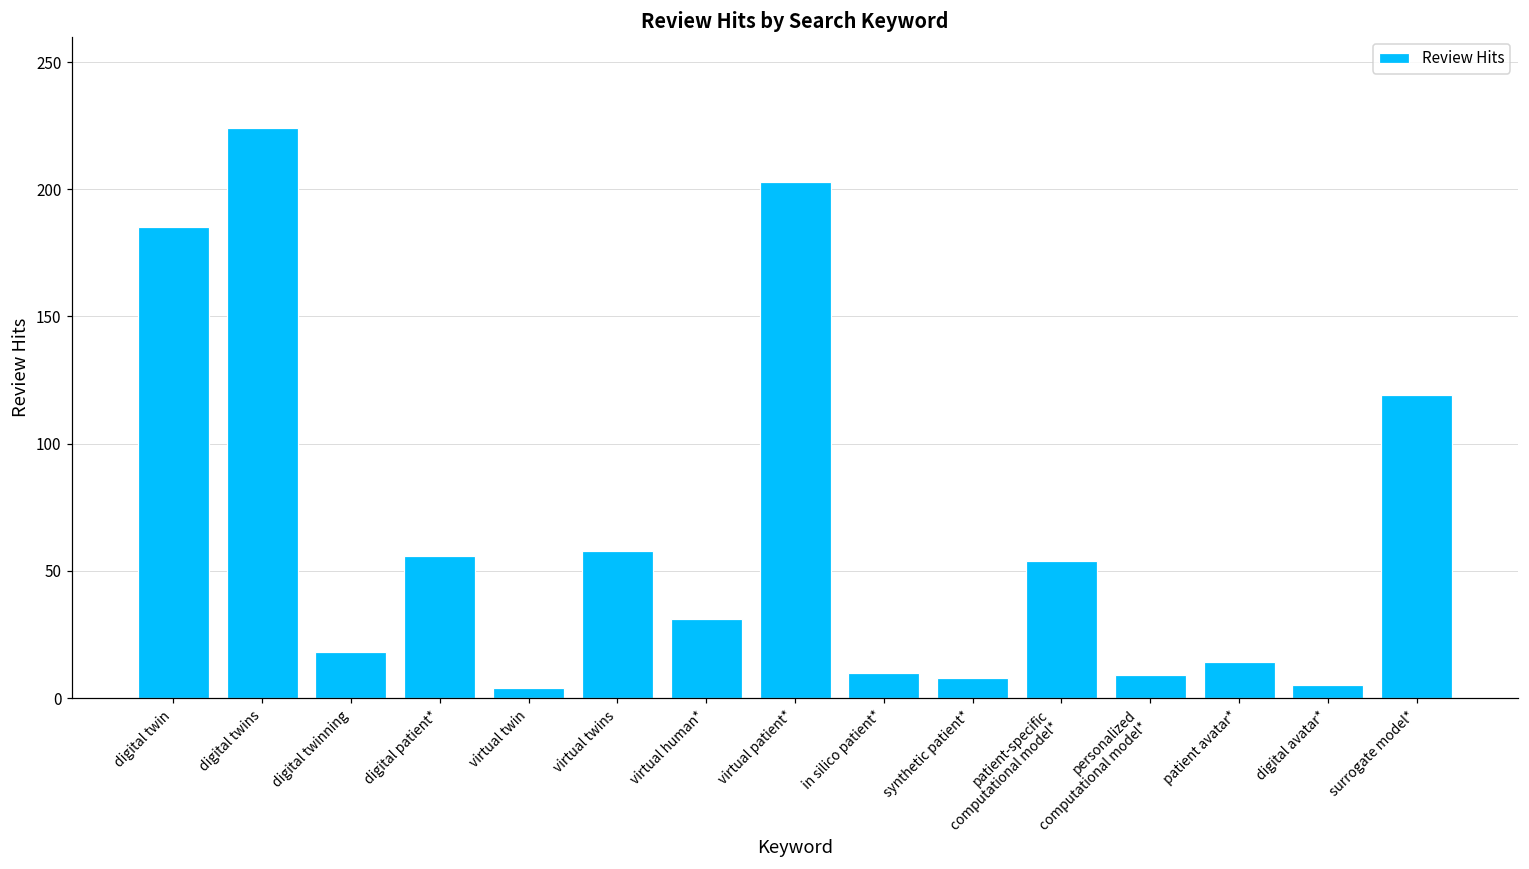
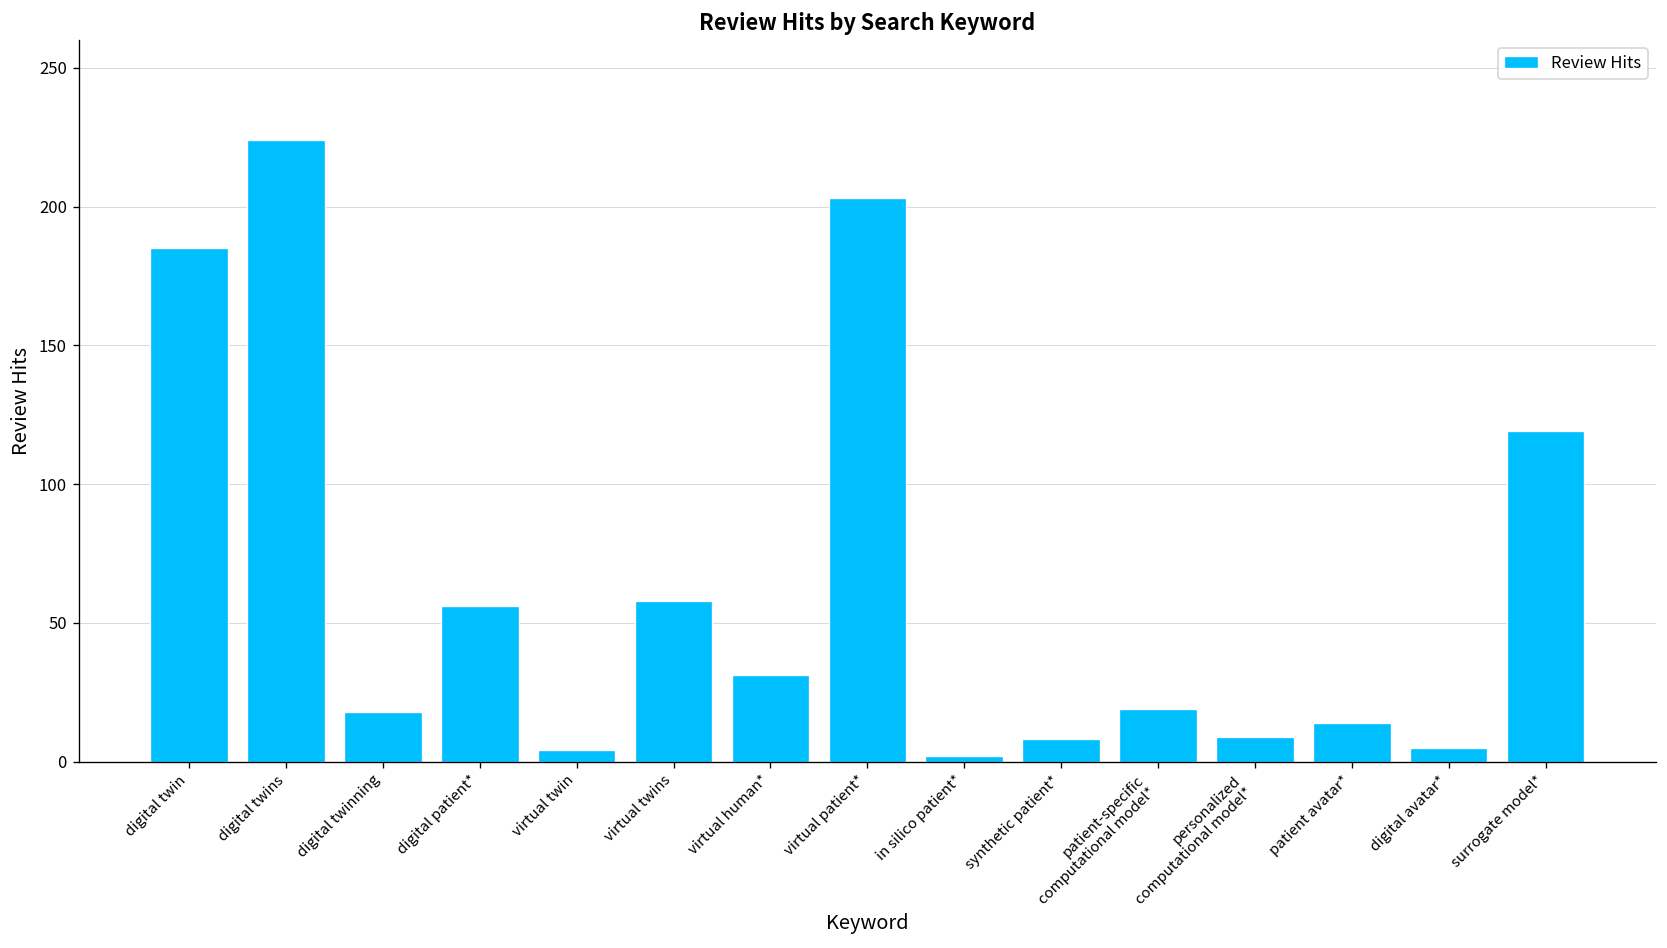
in silico patient*: 10 -> 2
patient-specific computational model*: 54 -> 19
